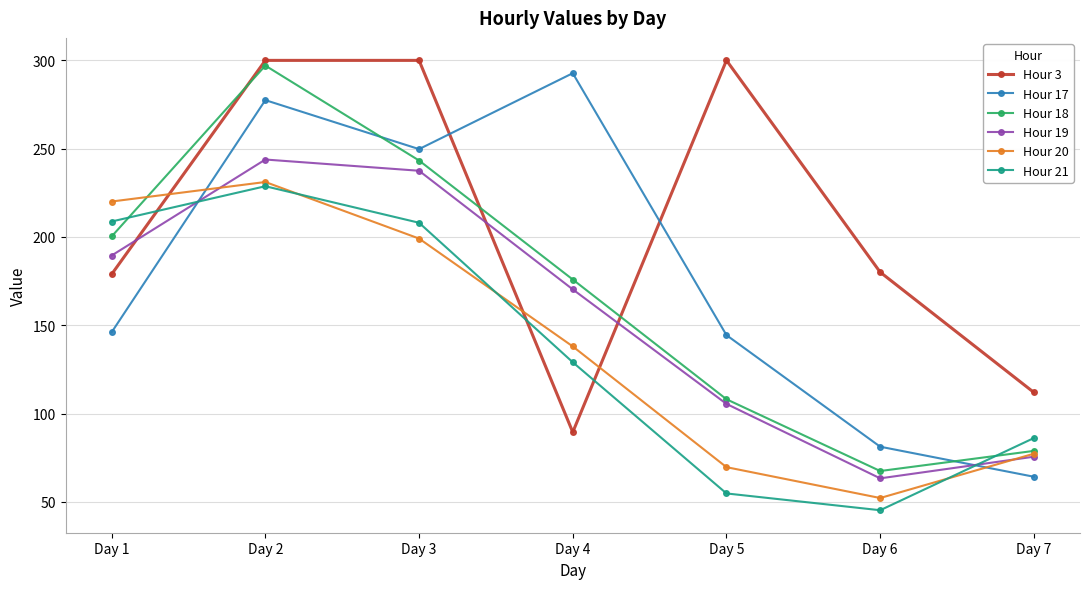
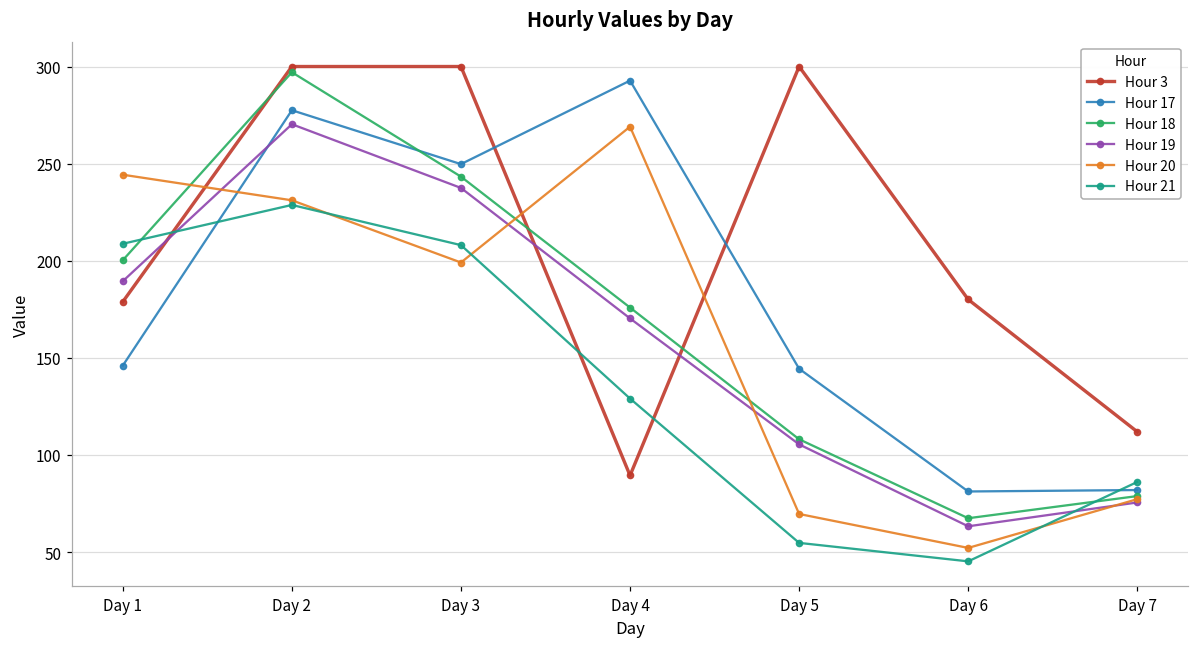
Hour 20, Day 1: 220 -> 244
Hour 19, Day 2: 244 -> 270
Hour 20, Day 4: 138 -> 269
Hour 17, Day 7: 64 -> 82
